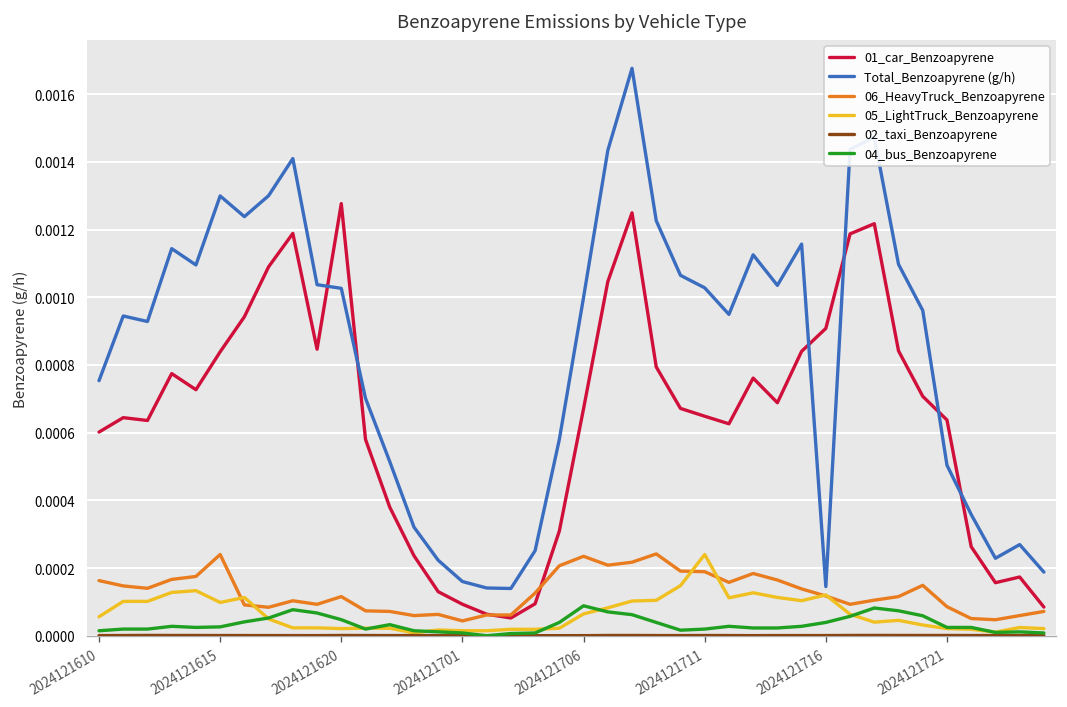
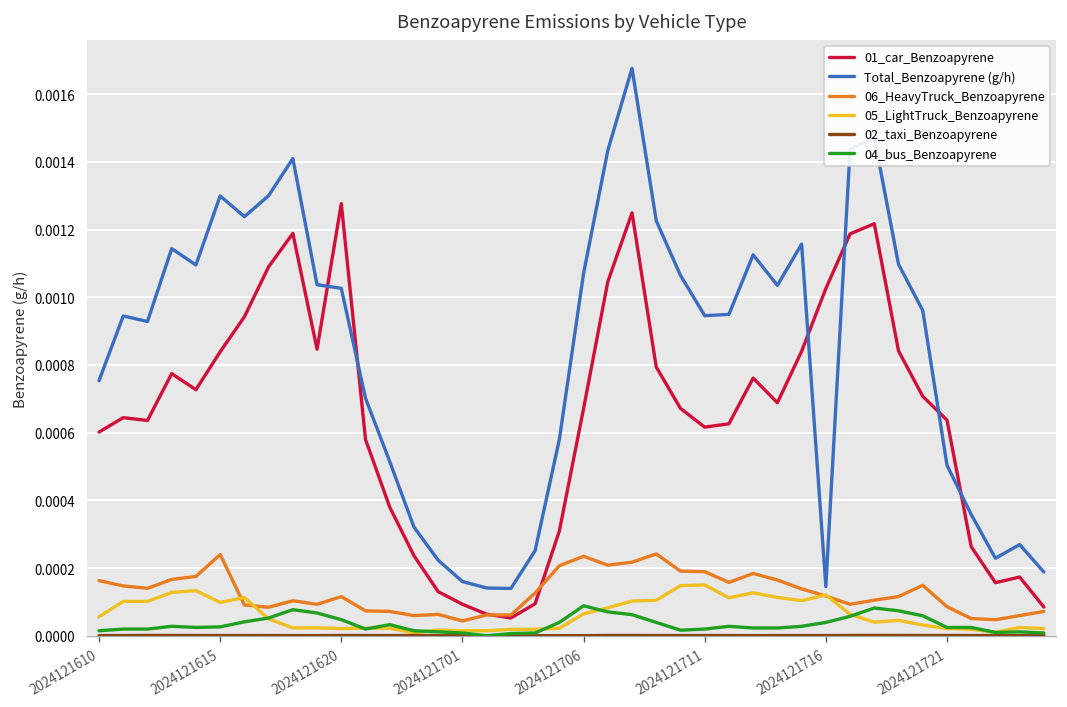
Total_Benzoapyrene (g/h), 2024121706: 0.00100 -> 0.00107
01_car_Benzoapyrene, 2024121711: 0.00065 -> 0.00062
Total_Benzoapyrene (g/h), 2024121711: 0.00103 -> 0.00095
05_LightTruck_Benzoapyrene, 2024121711: 0.00024 -> 0.00015
01_car_Benzoapyrene, 2024121716: 0.00091 -> 0.00103
